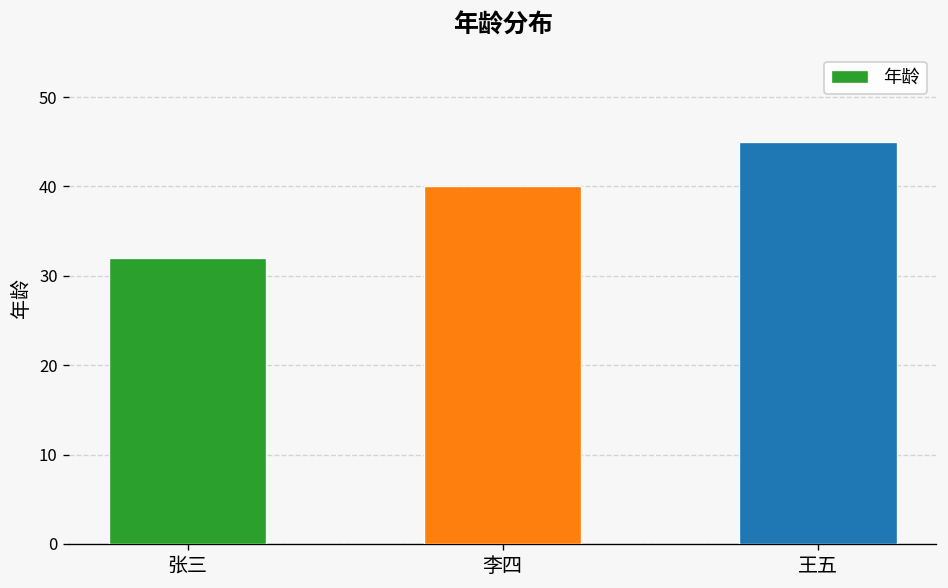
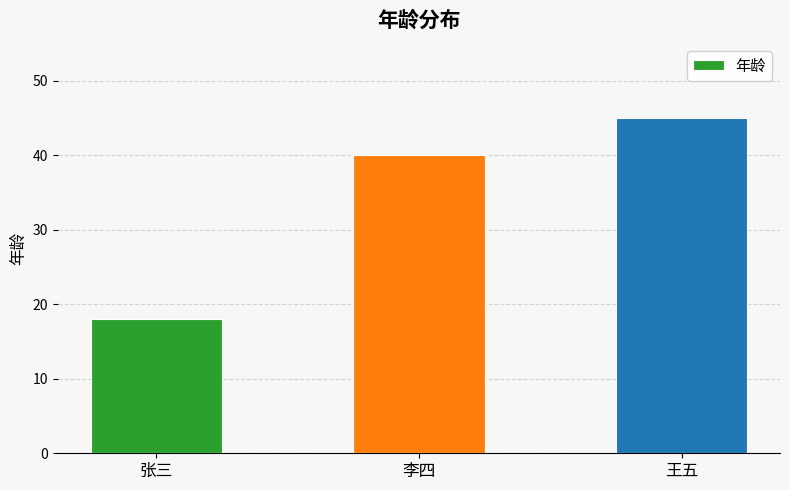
张三: 32 -> 18
